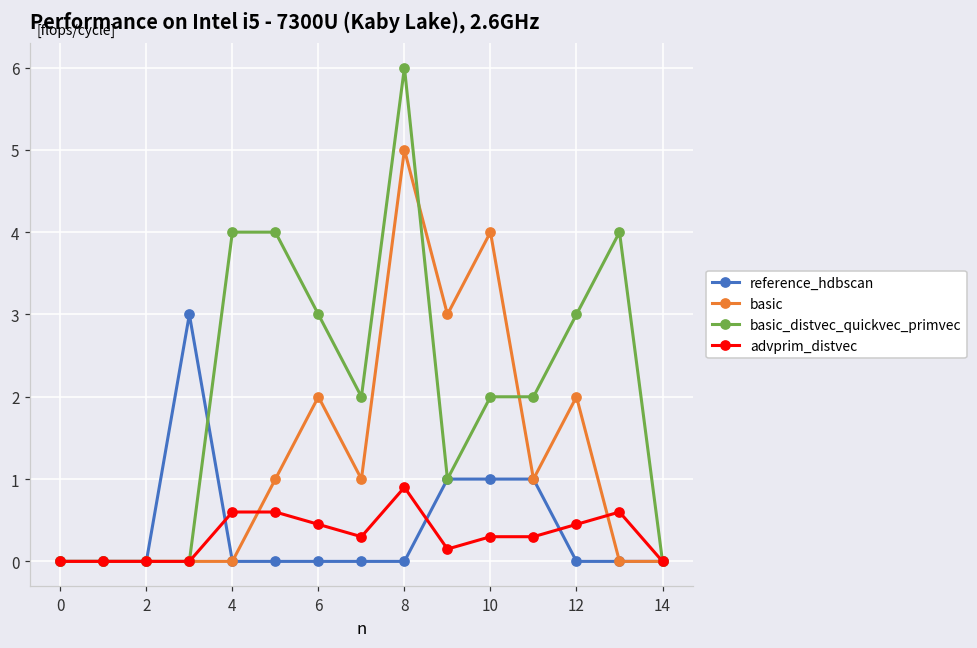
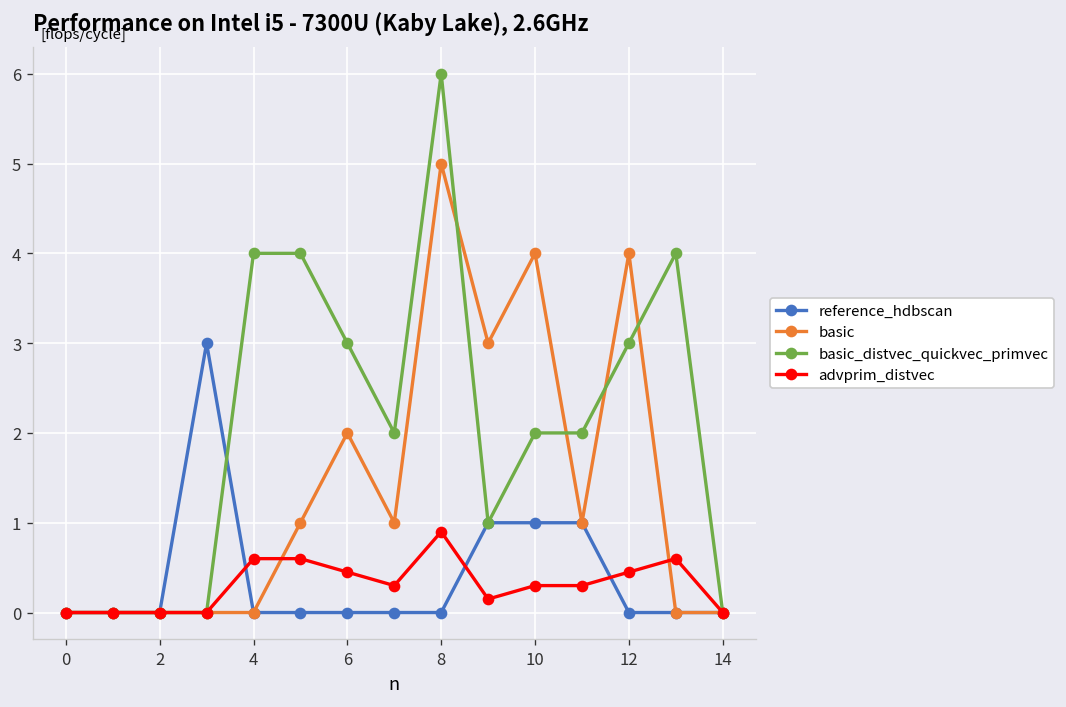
basic, 12: 2 -> 4
